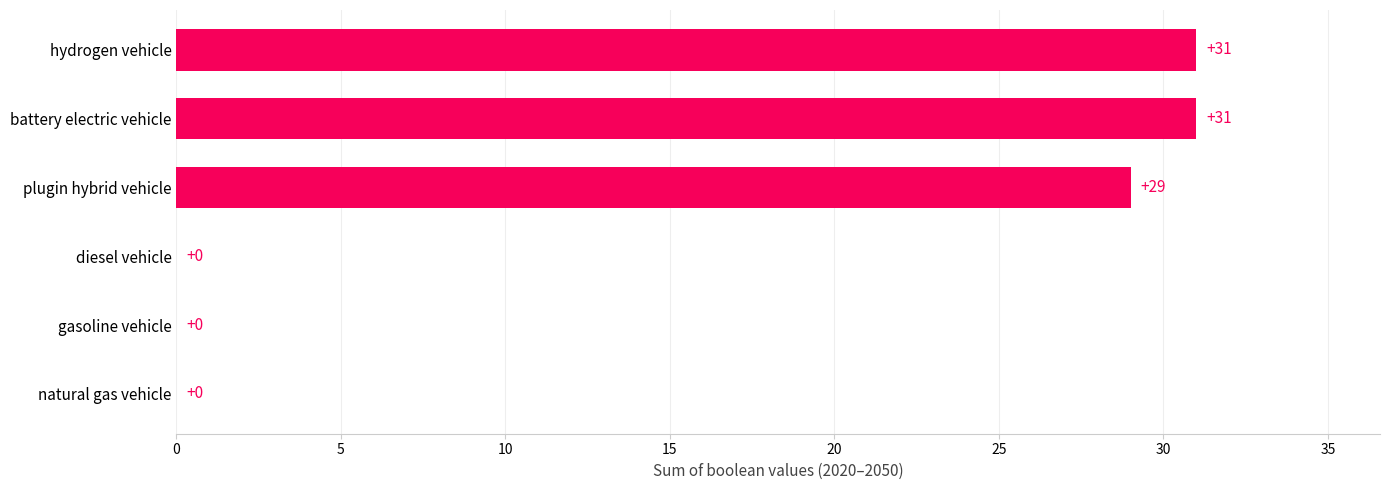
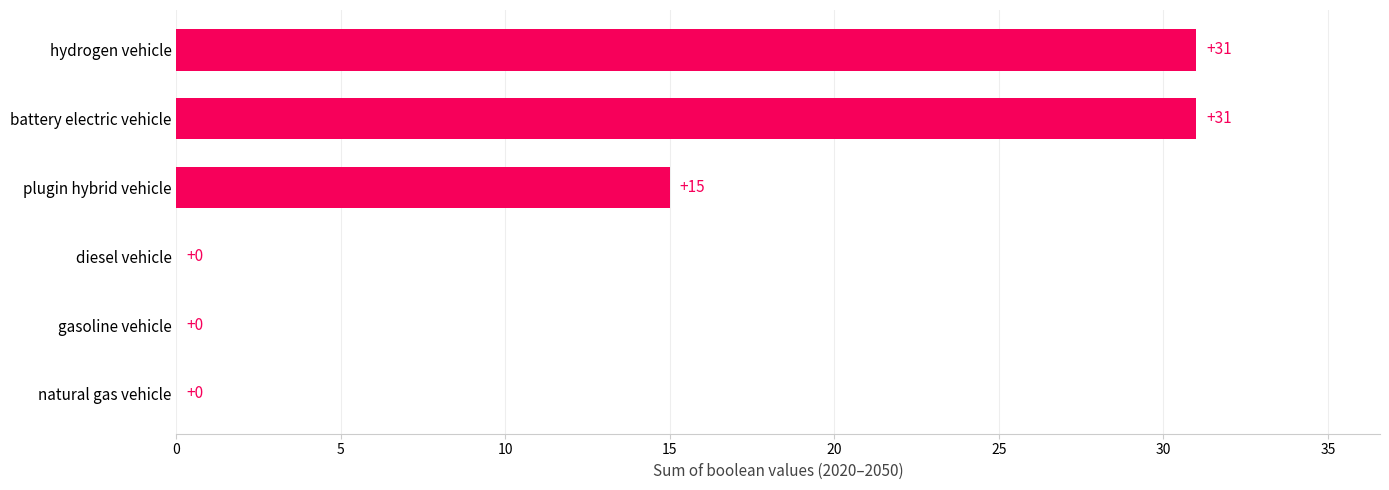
plugin hybrid vehicle: +29 -> +15
